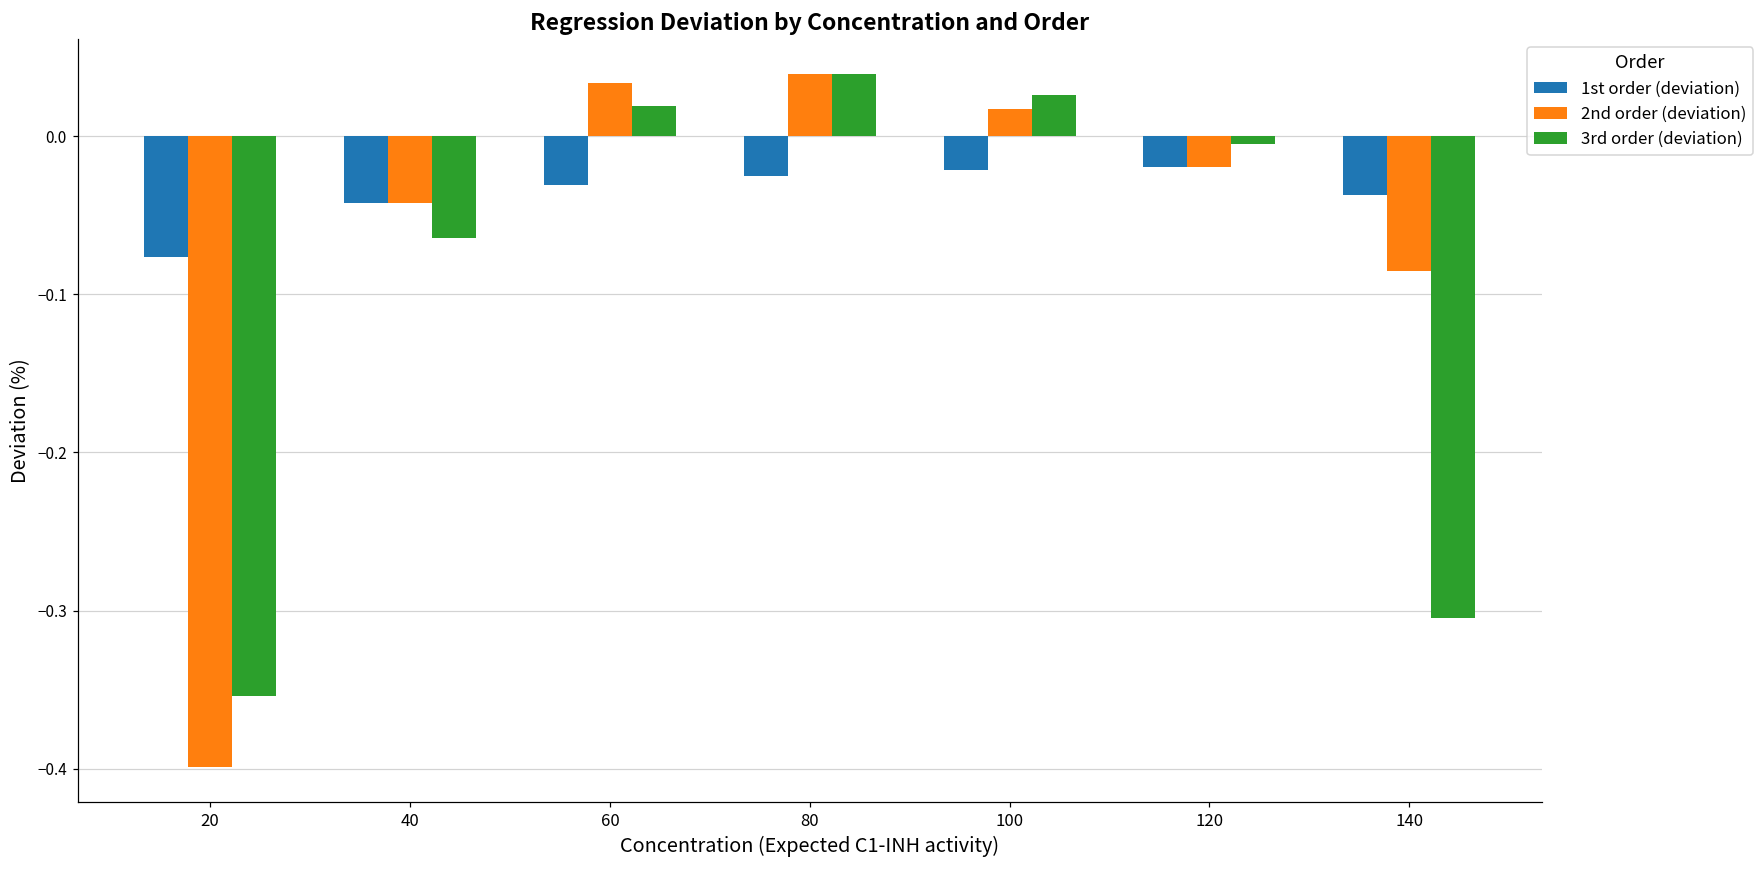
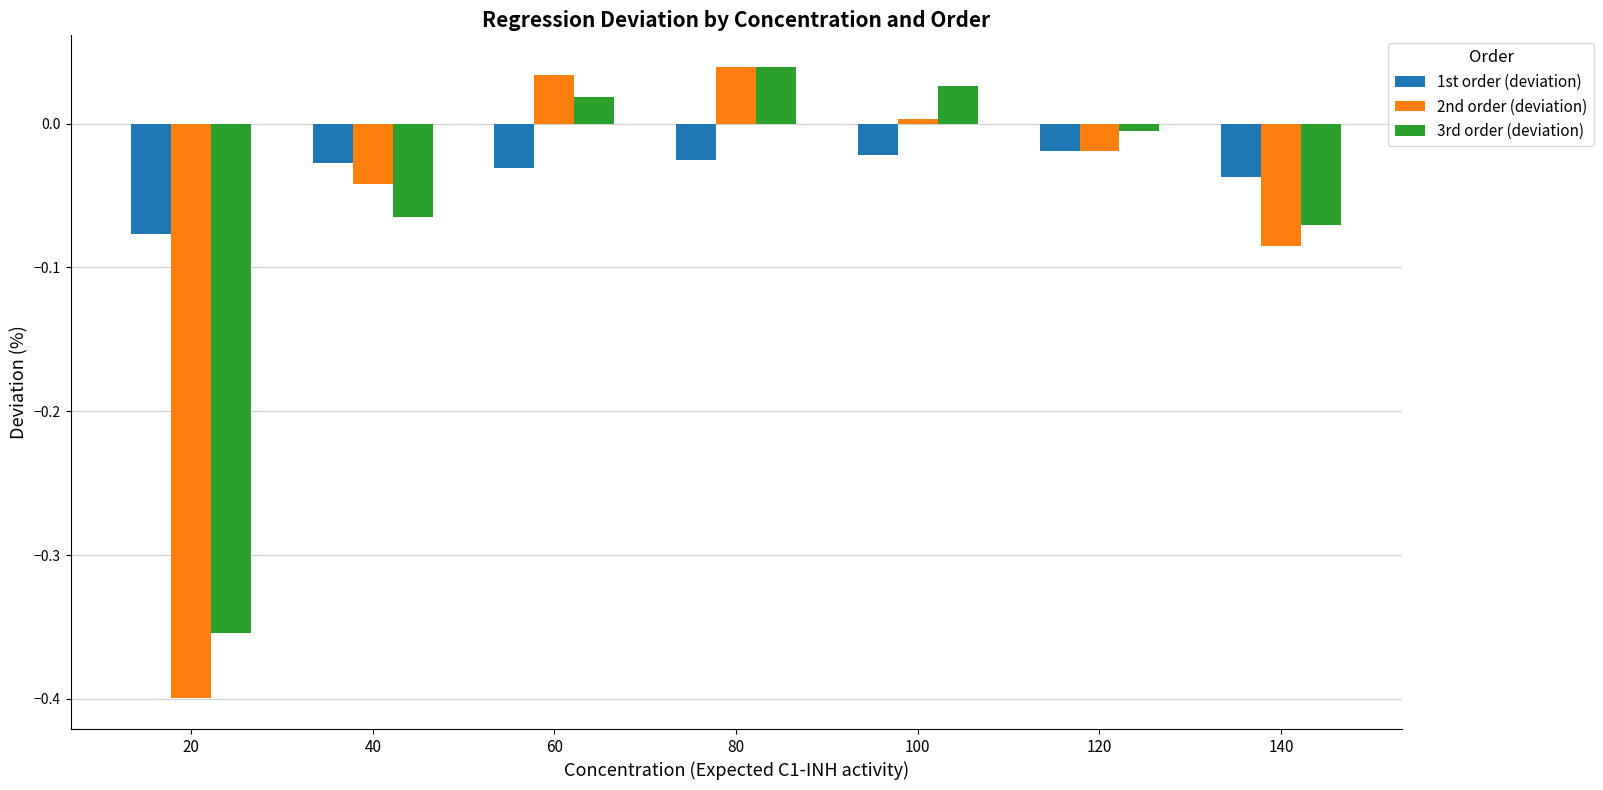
1st order (deviation), 40: -0.042 -> -0.027
2nd order (deviation), 100: 0.017 -> 0.003
3rd order (deviation), 140: -0.304 -> -0.070
